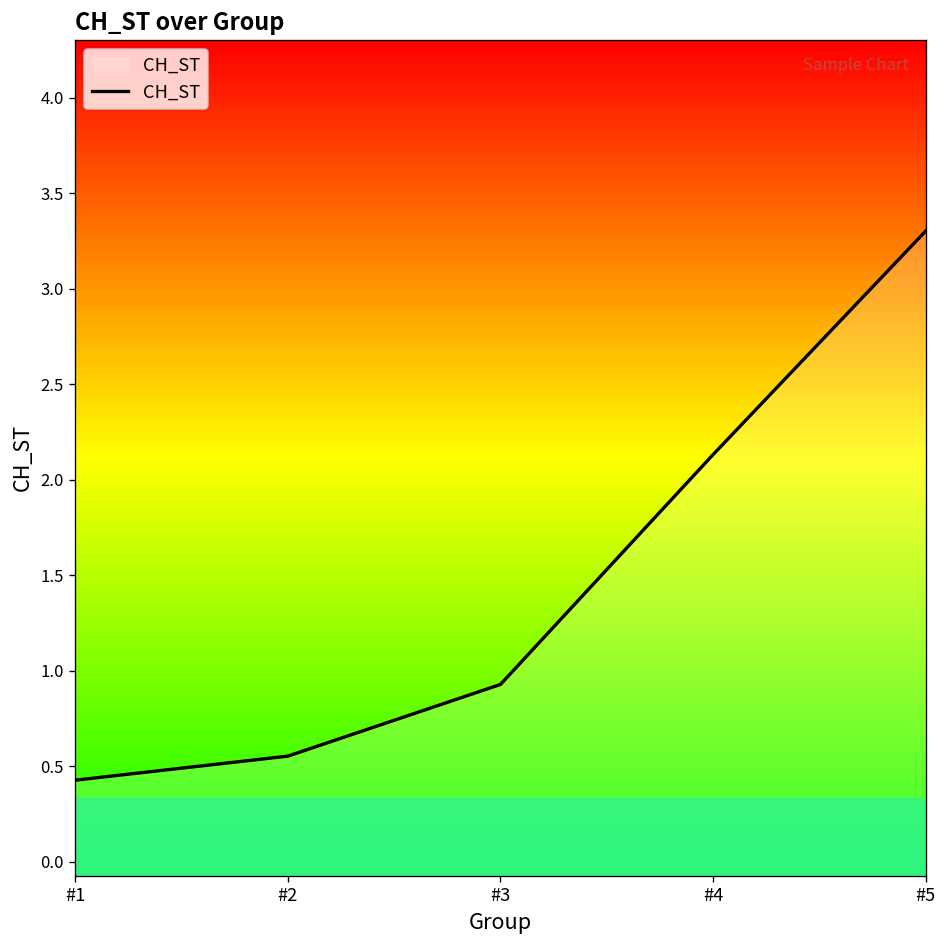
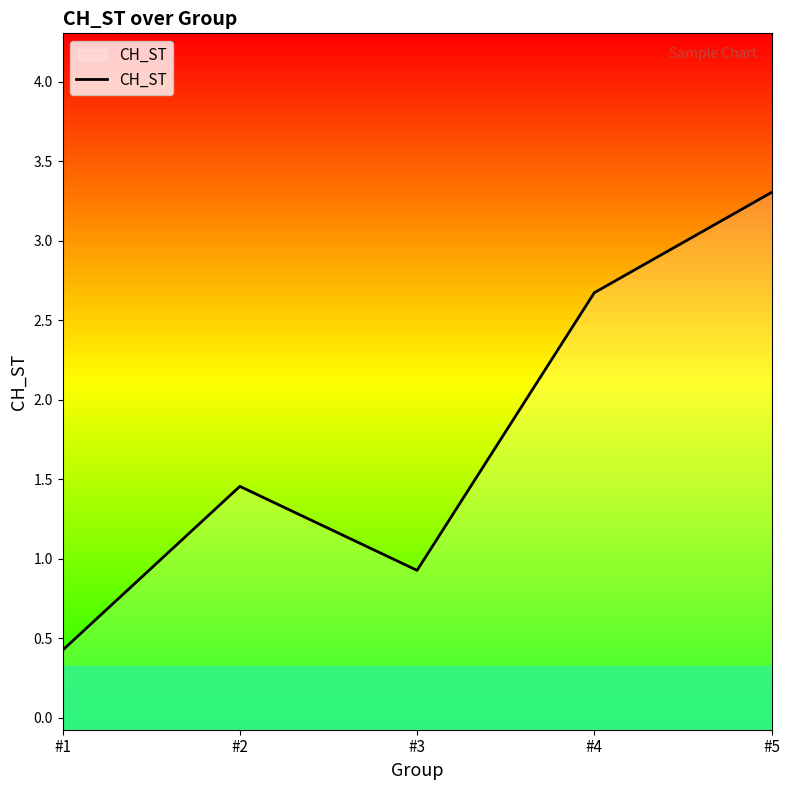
#2: 0.55 -> 1.46
#4: 2.13 -> 2.67
